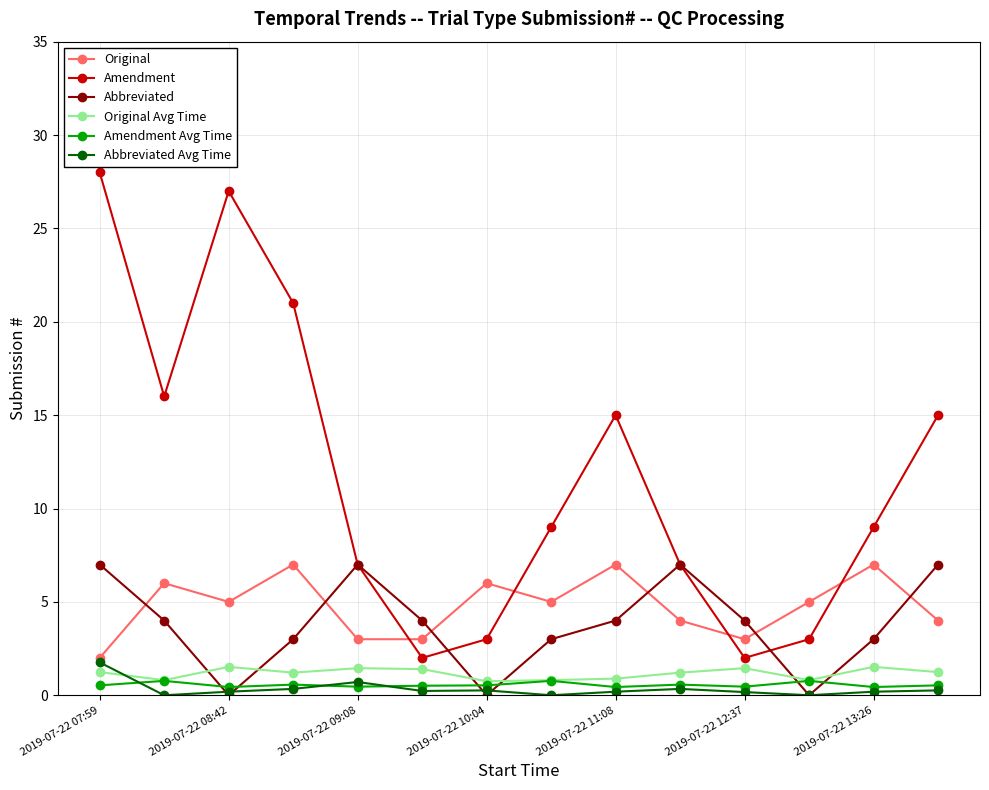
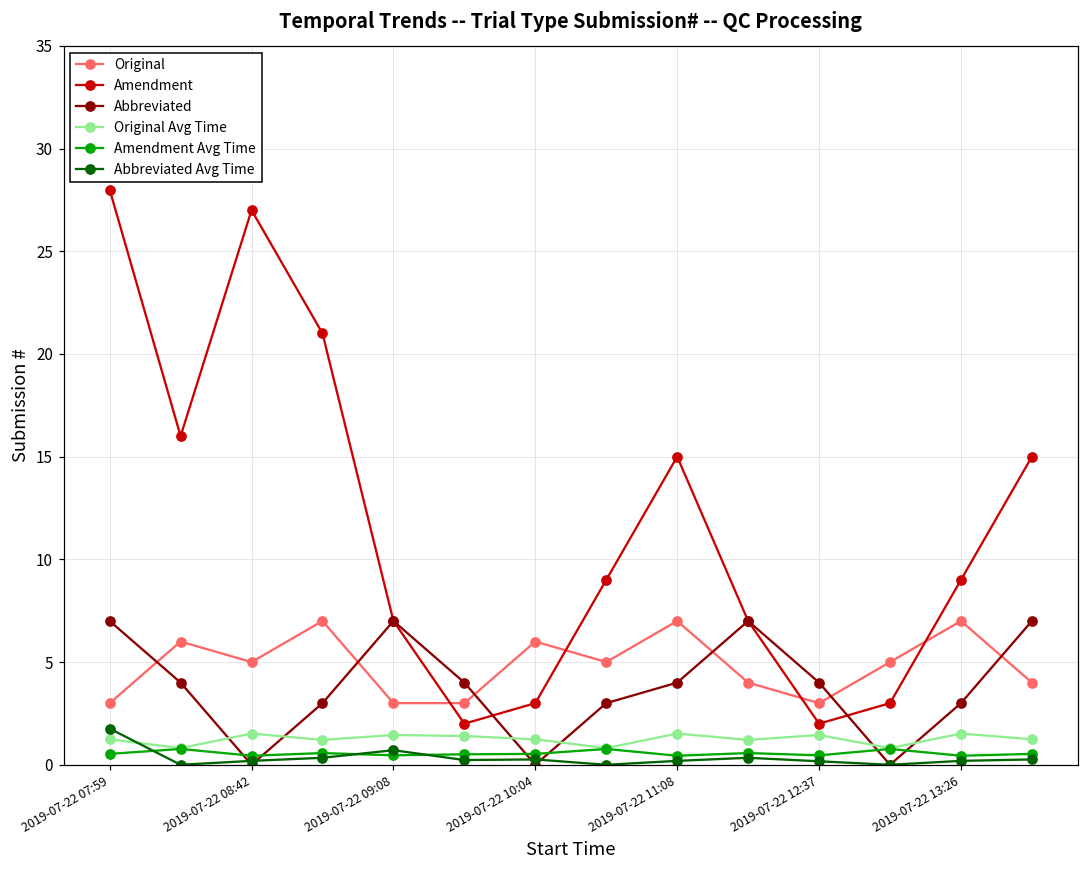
Original, 2019-07-22 07:59: 2 -> 3
Original Avg Time, 2019-07-22 10:04: 0.8 -> 1.2
Original Avg Time, 2019-07-22 11:08: 0.9 -> 1.5
